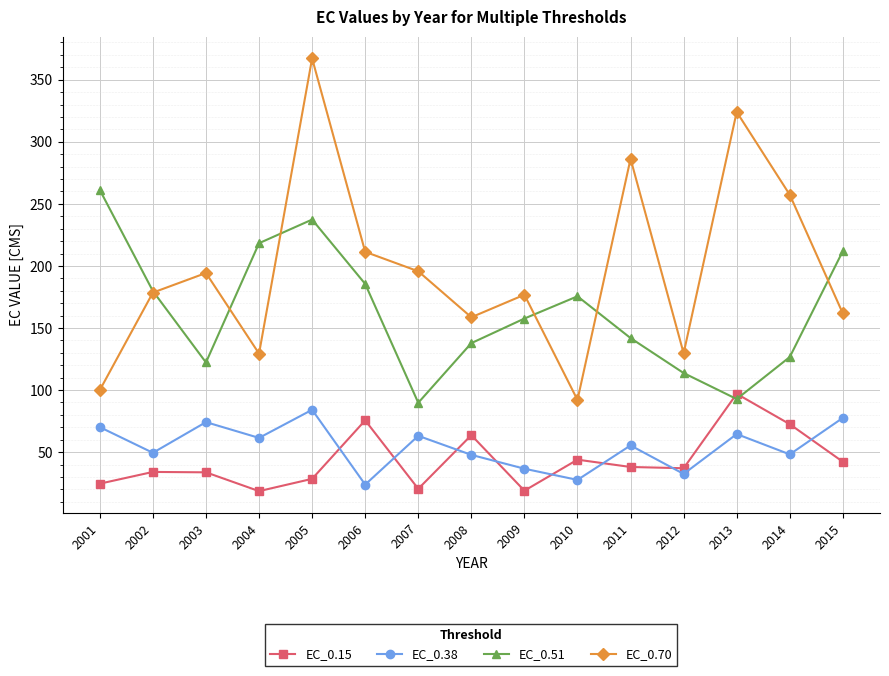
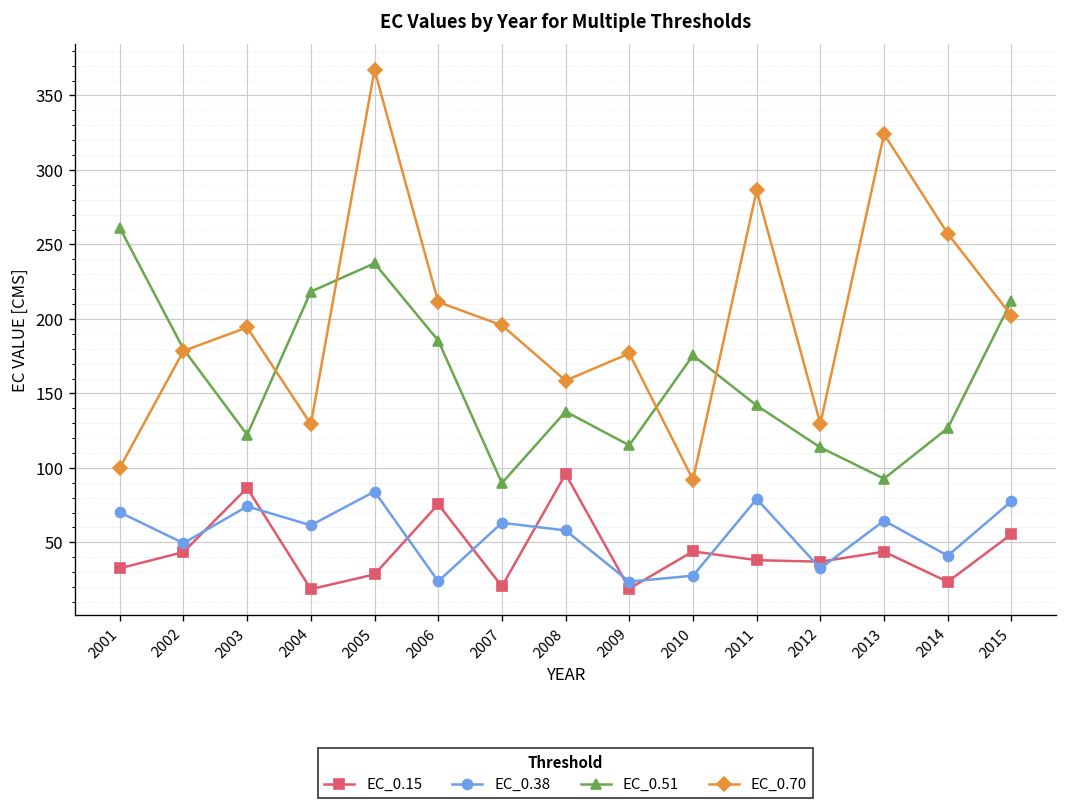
EC_0.15, 2001: 25 -> 33
EC_0.15, 2002: 34 -> 43
EC_0.15, 2003: 34 -> 87
EC_0.15, 2008: 64 -> 96
EC_0.38, 2008: 48 -> 58
EC_0.38, 2009: 37 -> 24
EC_0.51, 2009: 158 -> 115
EC_0.38, 2011: 55 -> 79
EC_0.15, 2013: 97 -> 44
EC_0.15, 2014: 73 -> 24
EC_0.38, 2014: 48 -> 41
EC_0.15, 2015: 42 -> 56
EC_0.70, 2015: 162 -> 202
